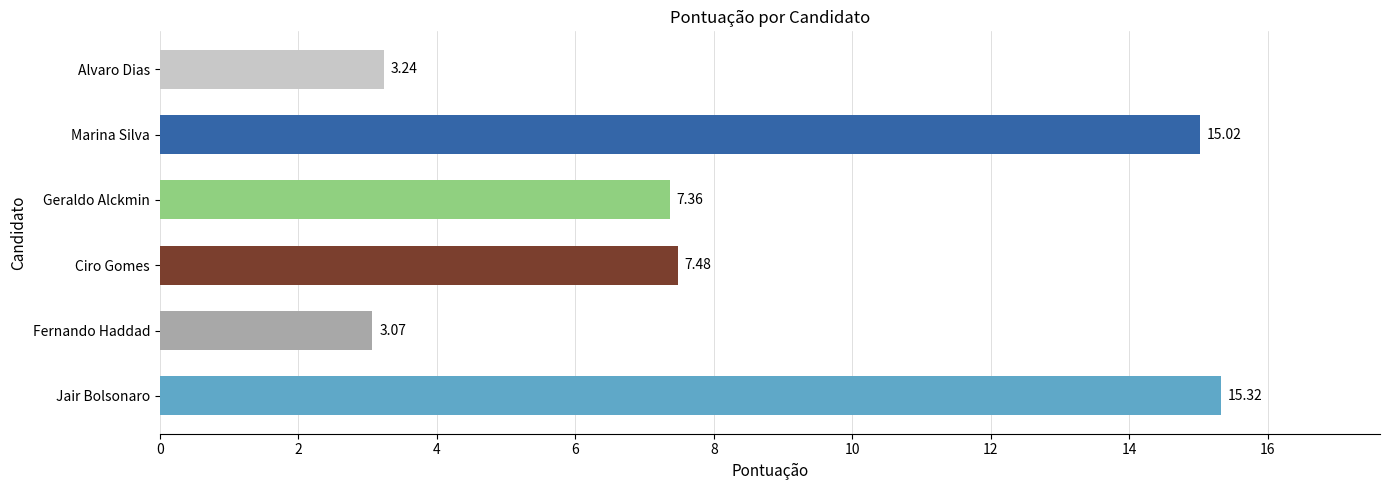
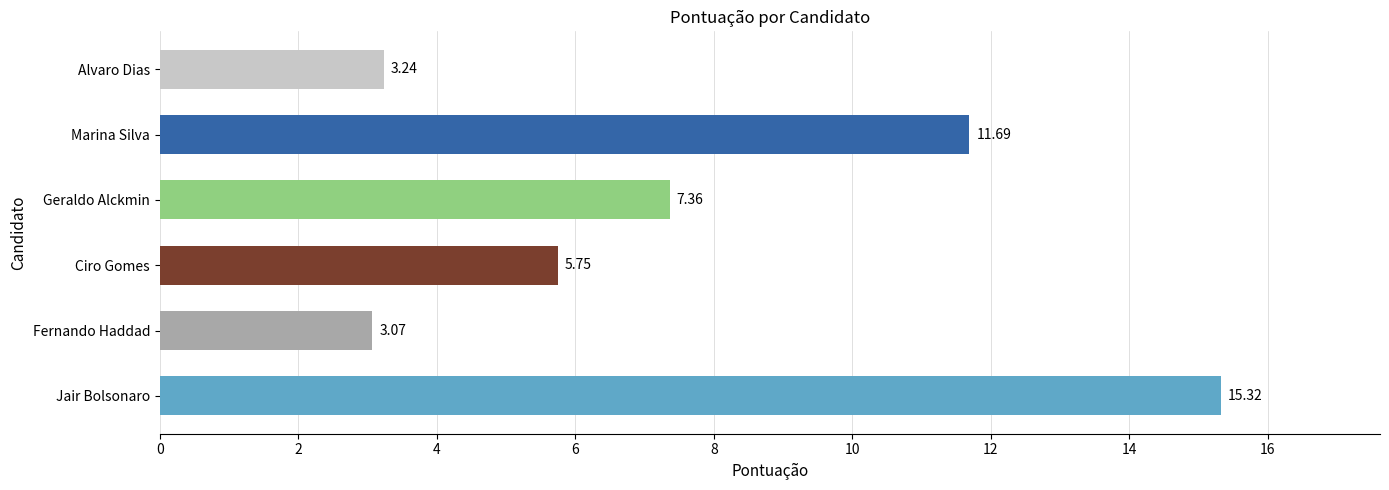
Marina Silva: 15.02 -> 11.69
Ciro Gomes: 7.48 -> 5.75
